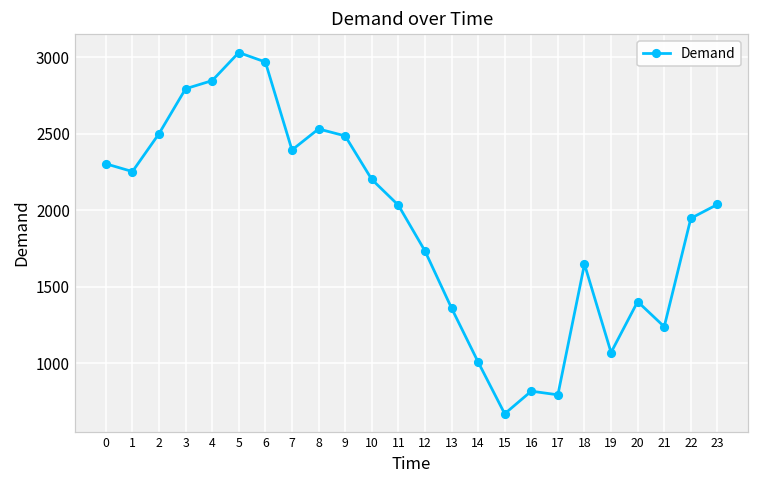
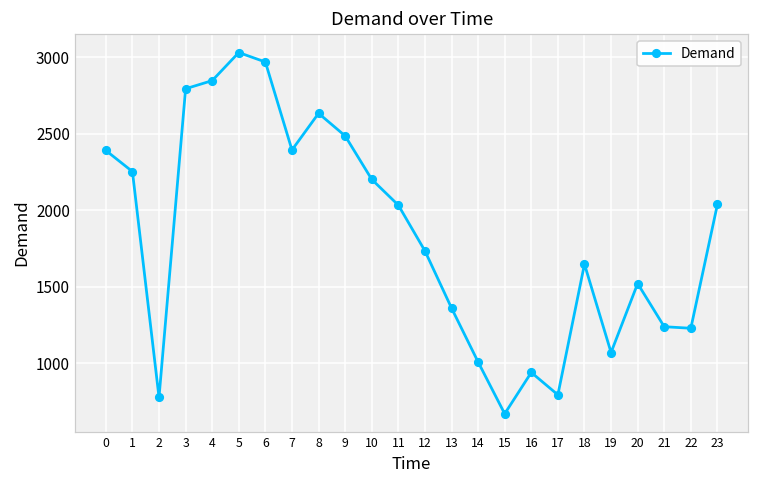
0: 2300 -> 2390
2: 2500 -> 780
8: 2530 -> 2630
16: 820 -> 940
20: 1400 -> 1520
22: 1950 -> 1230
